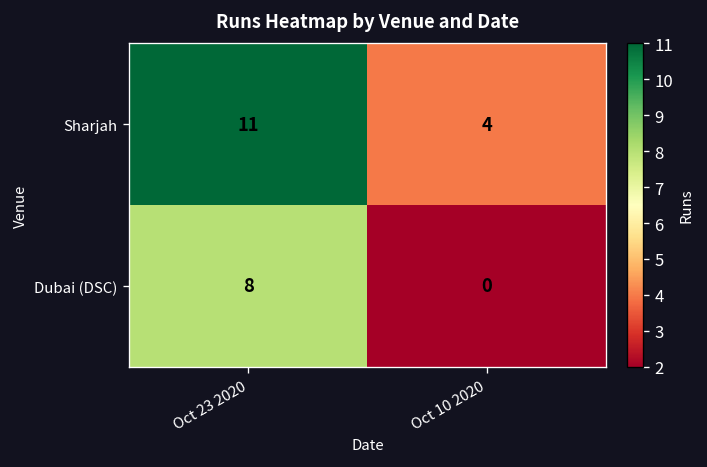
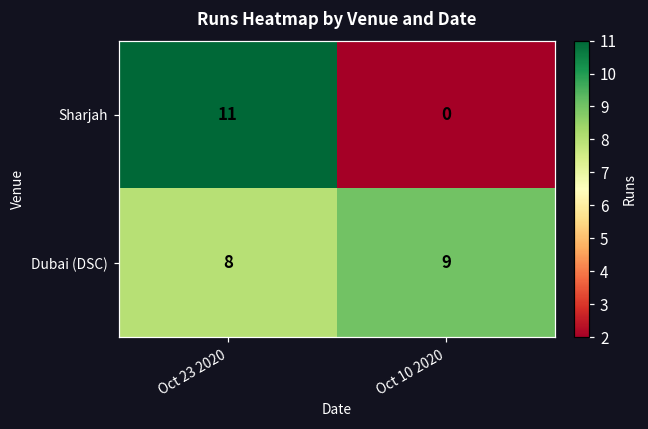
Sharjah, Oct 10 2020: 4 -> 0
Dubai (DSC), Oct 10 2020: 0 -> 9
